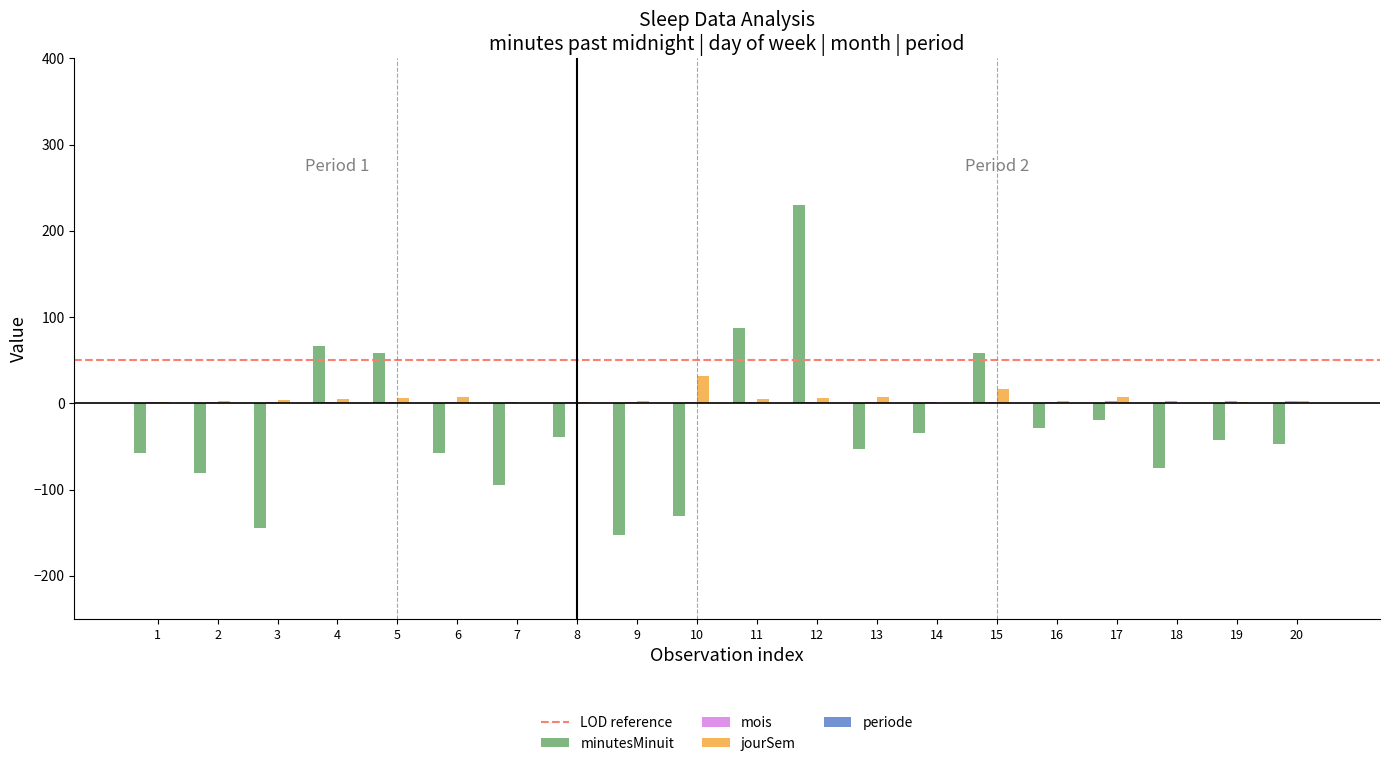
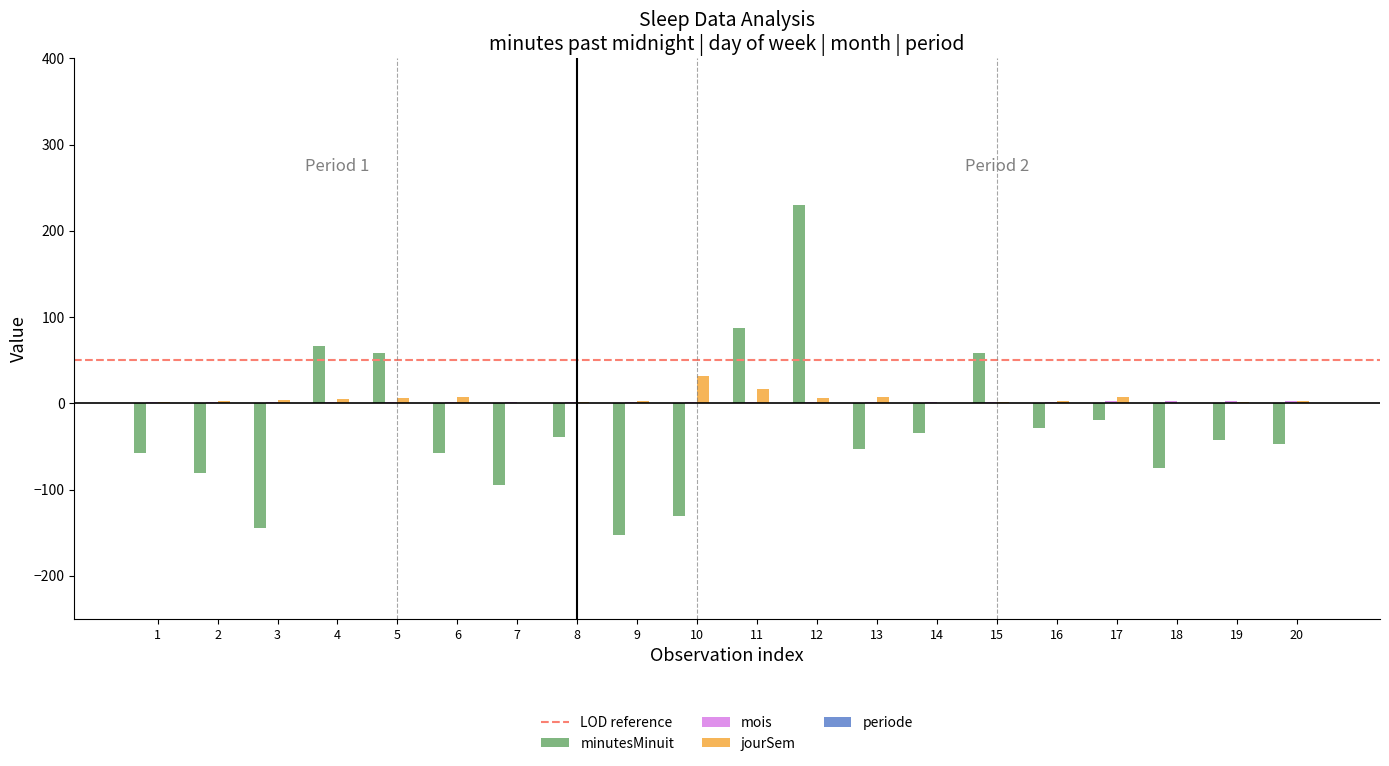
jourSem, 11: 10 -> 20
jourSem, 15: 20 -> 0
